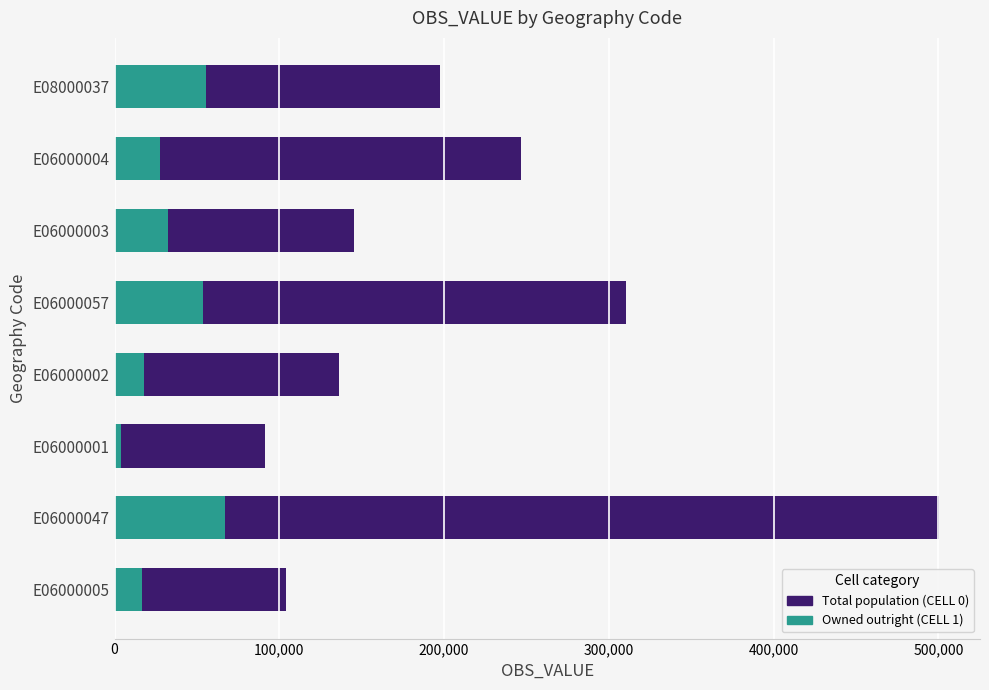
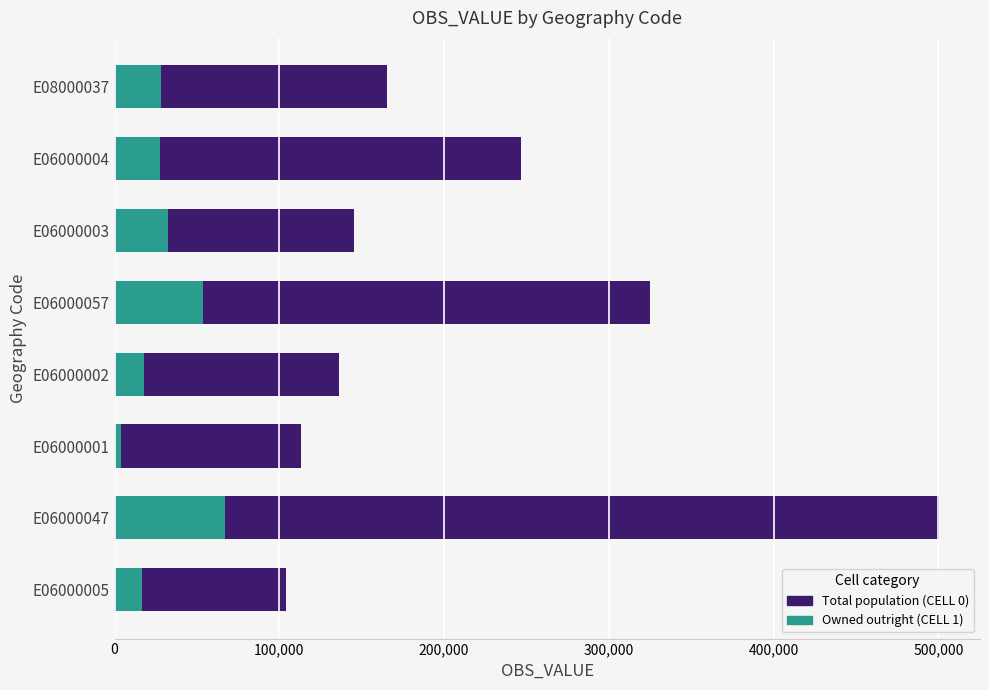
Total population (CELL 0), E08000037: 198,000 -> 165,000
Owned outright (CELL 1), E08000037: 56,000 -> 28,000
Total population (CELL 0), E06000057: 311,000 -> 325,000
Total population (CELL 0), E06000001: 91,000 -> 113,000
